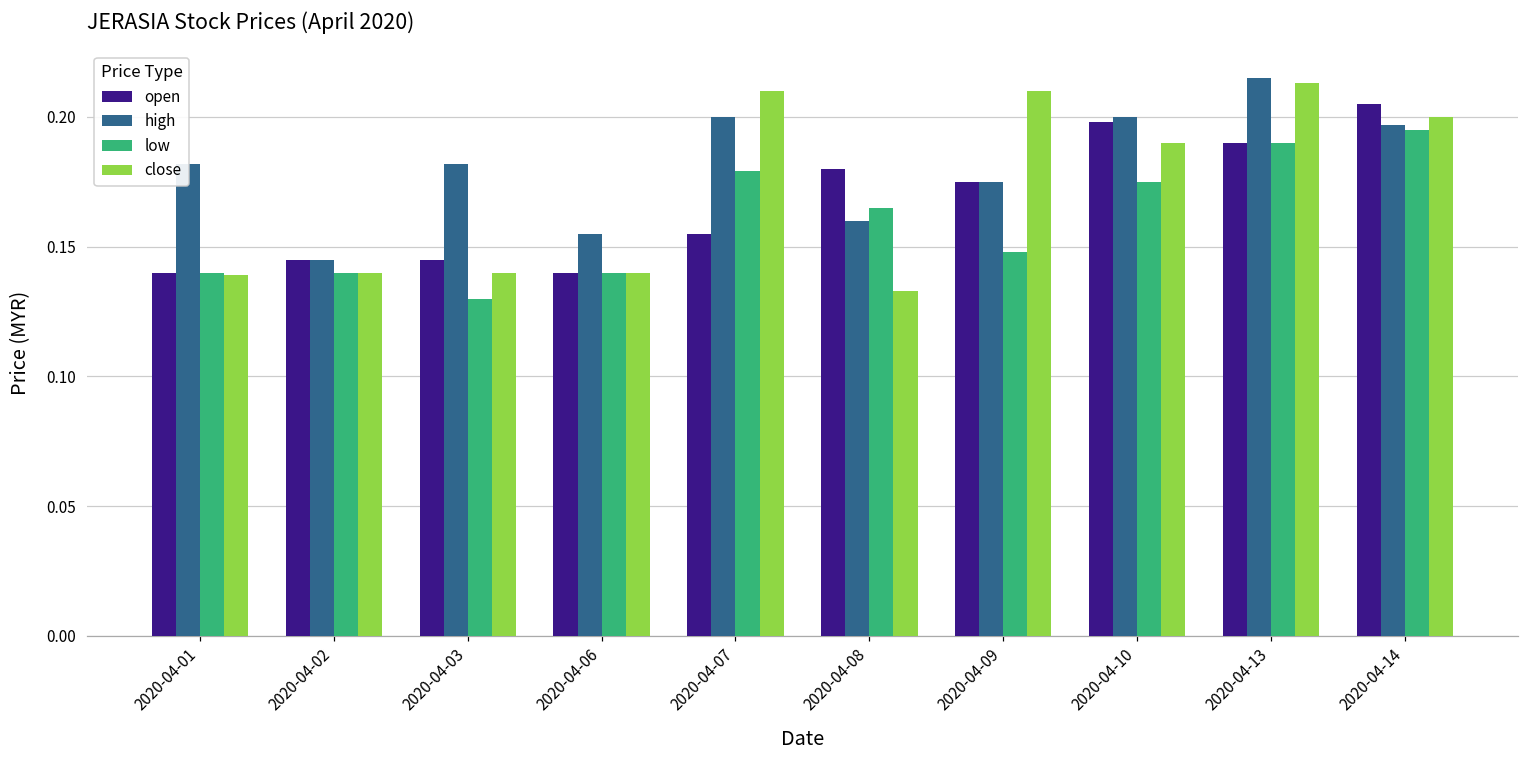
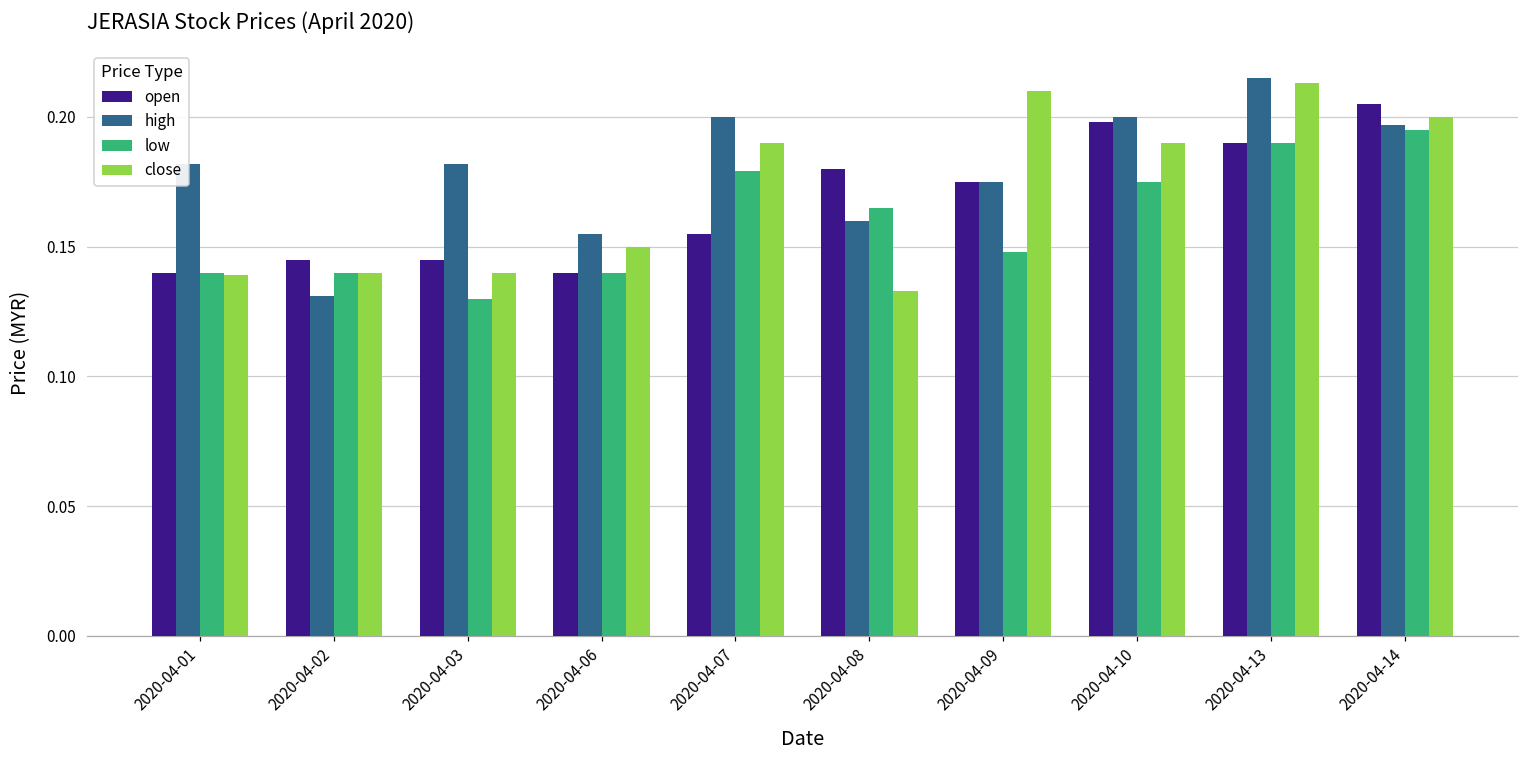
high, 2020-04-02: 0.145 -> 0.131
close, 2020-04-06: 0.14 -> 0.15
close, 2020-04-07: 0.21 -> 0.19
